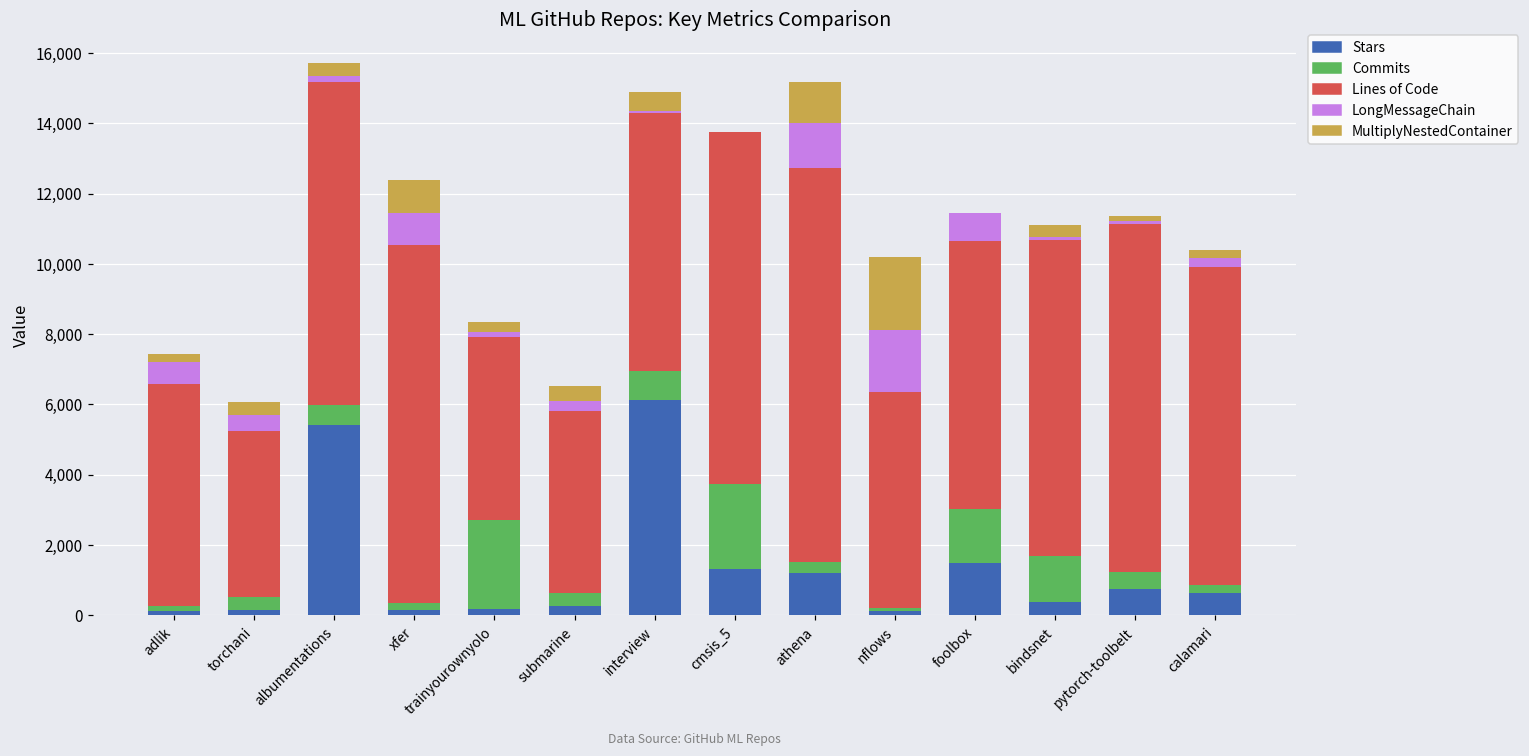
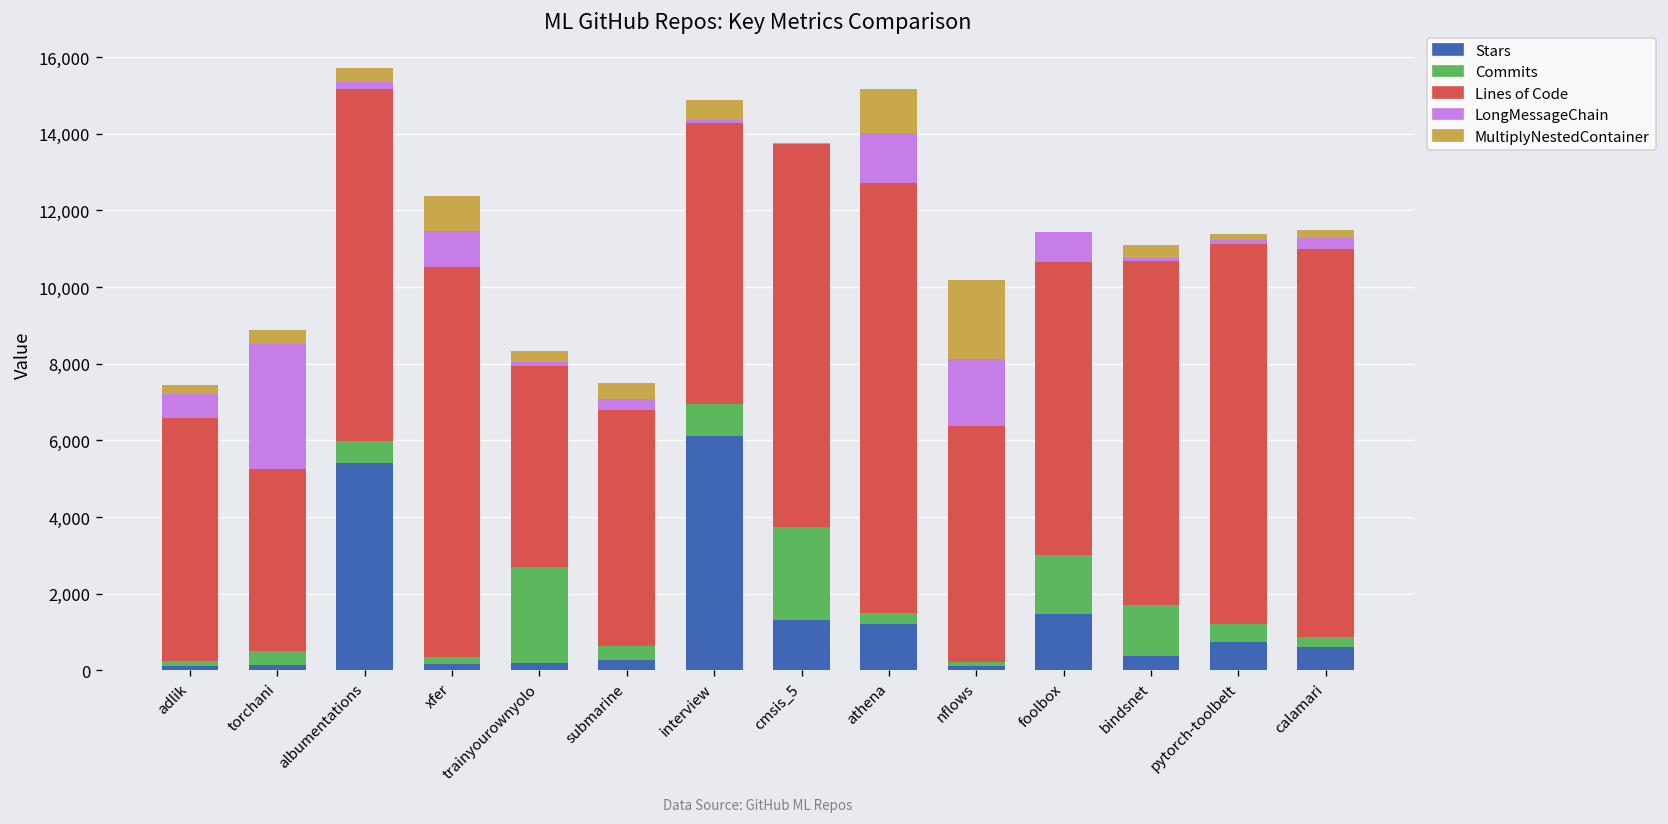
LongMessageChain, torchani: 500 -> 3,300
Lines of Code, submarine: 5,200 -> 6,200
Lines of Code, calamari: 9,000 -> 10,100
